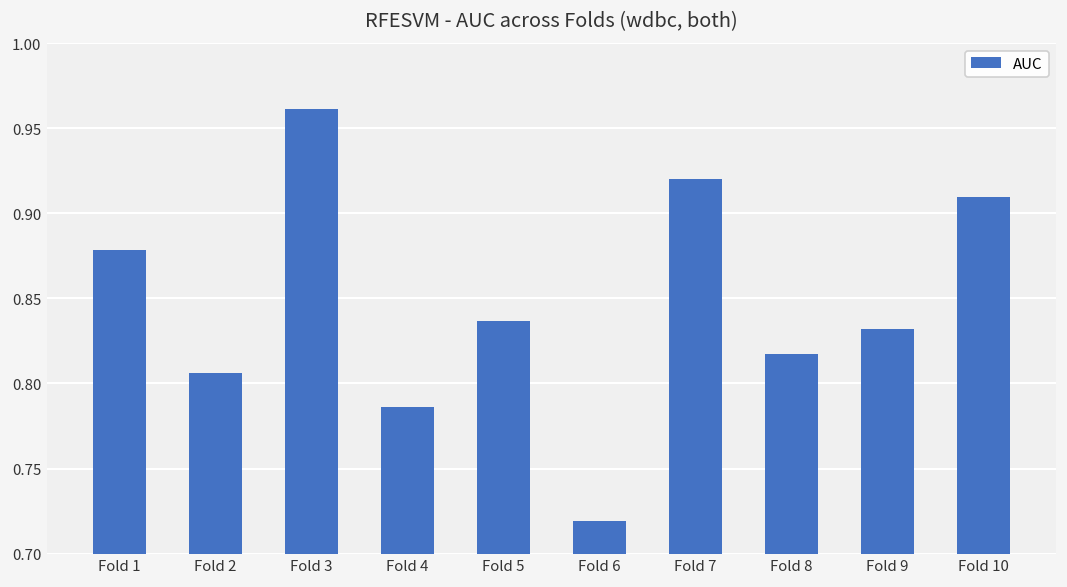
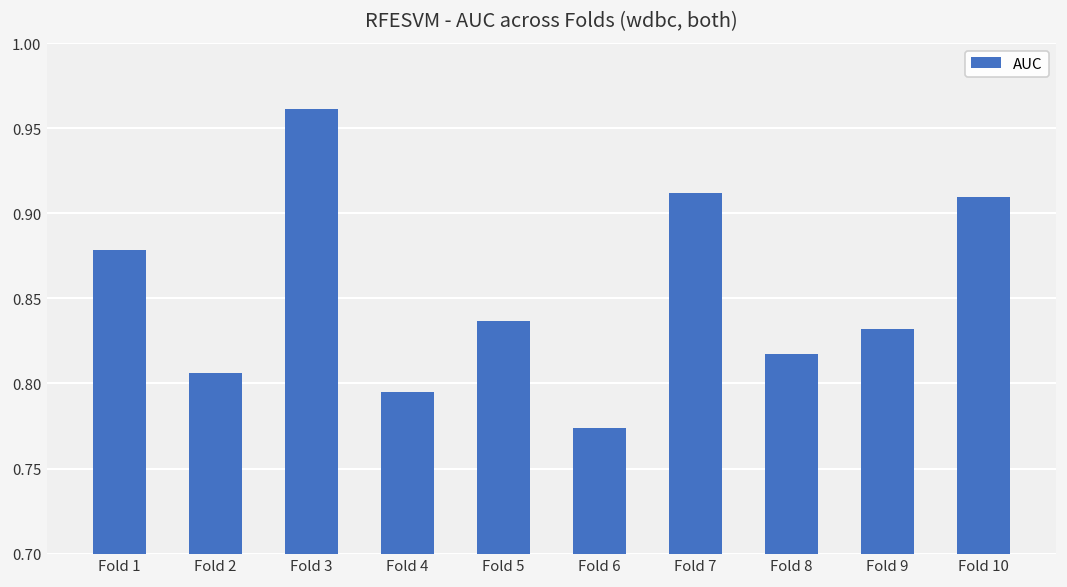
Fold 4: 0.786 -> 0.795
Fold 6: 0.719 -> 0.774
Fold 7: 0.920 -> 0.912
